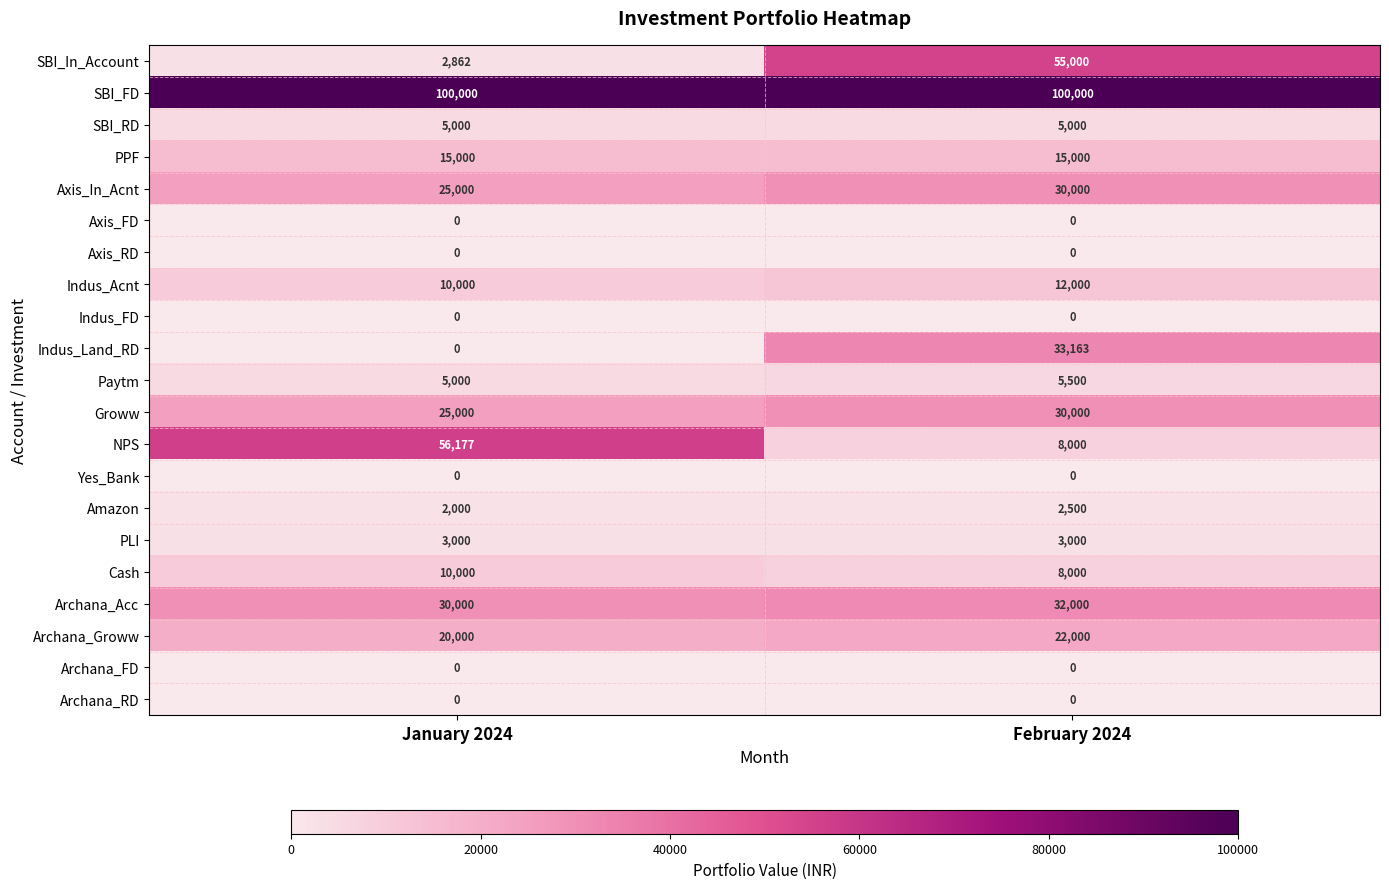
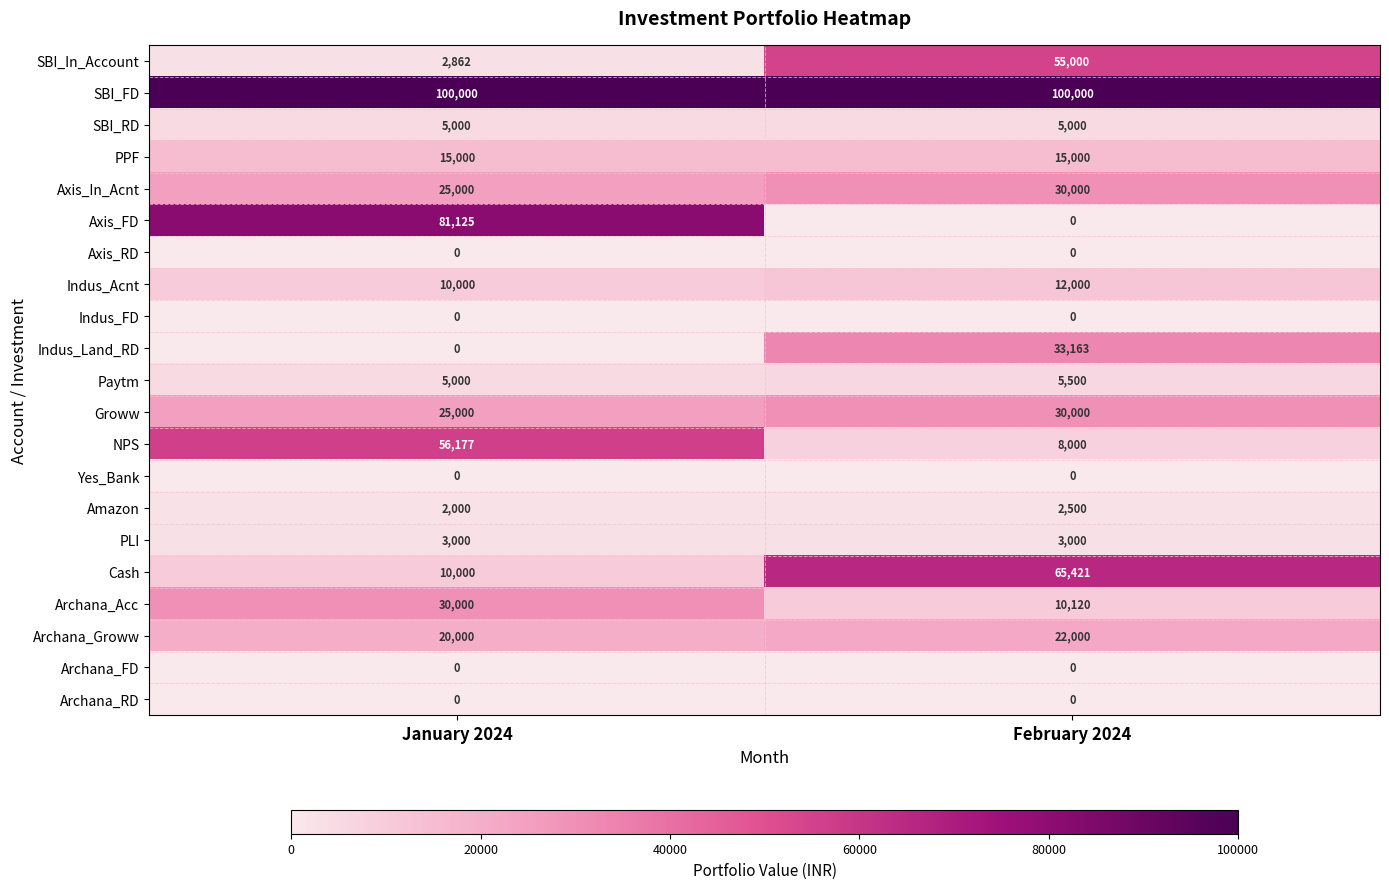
Axis_FD, January 2024: 0 -> 81,125
Cash, February 2024: 8,000 -> 65,421
Archana_Acc, February 2024: 32,000 -> 10,120
